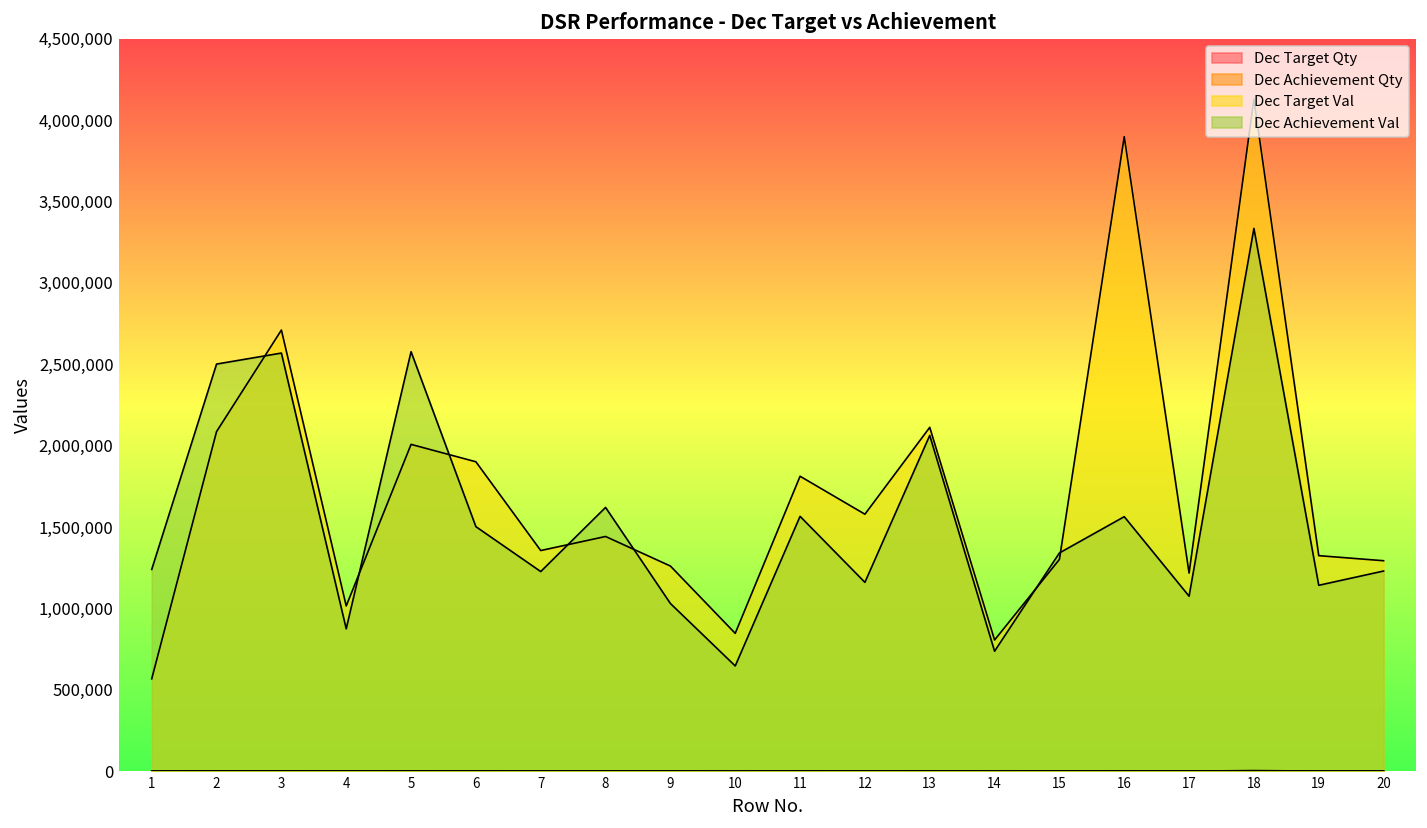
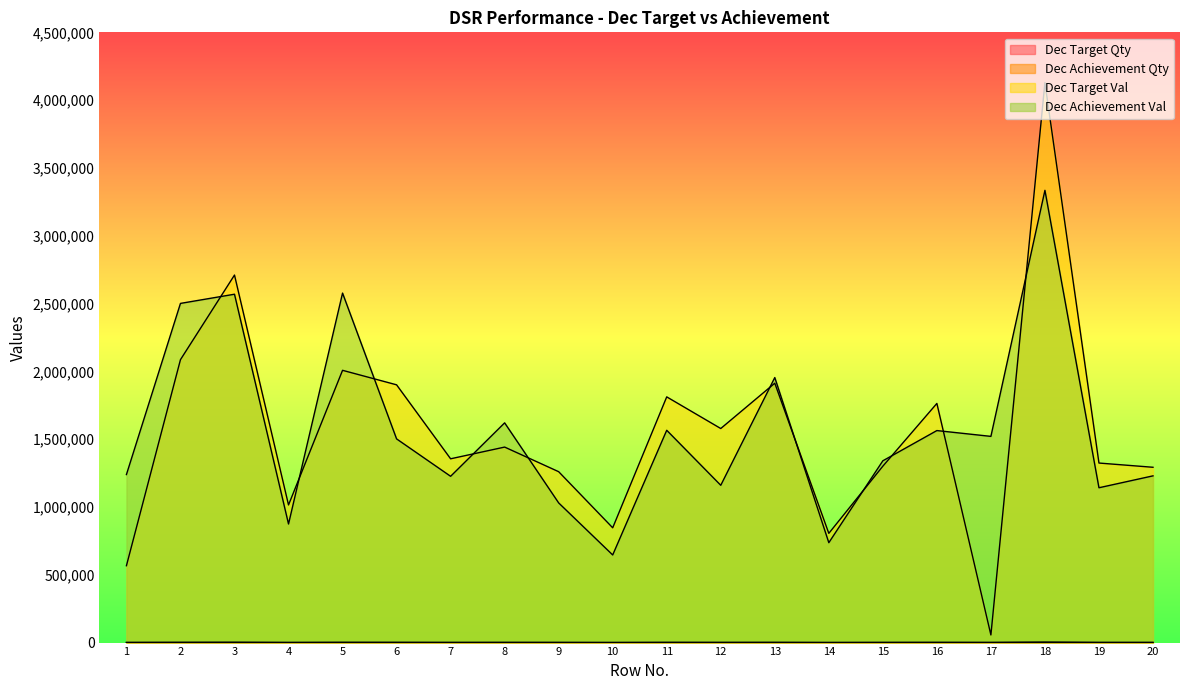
Dec Target Val, 13: 2,110,000 -> 1,910,000
Dec Achievement Val, 13: 2,060,000 -> 1,950,000
Dec Target Val, 16: 3,900,000 -> 1,760,000
Dec Target Val, 17: 1,220,000 -> 60,000
Dec Achievement Val, 17: 1,070,000 -> 1,520,000
